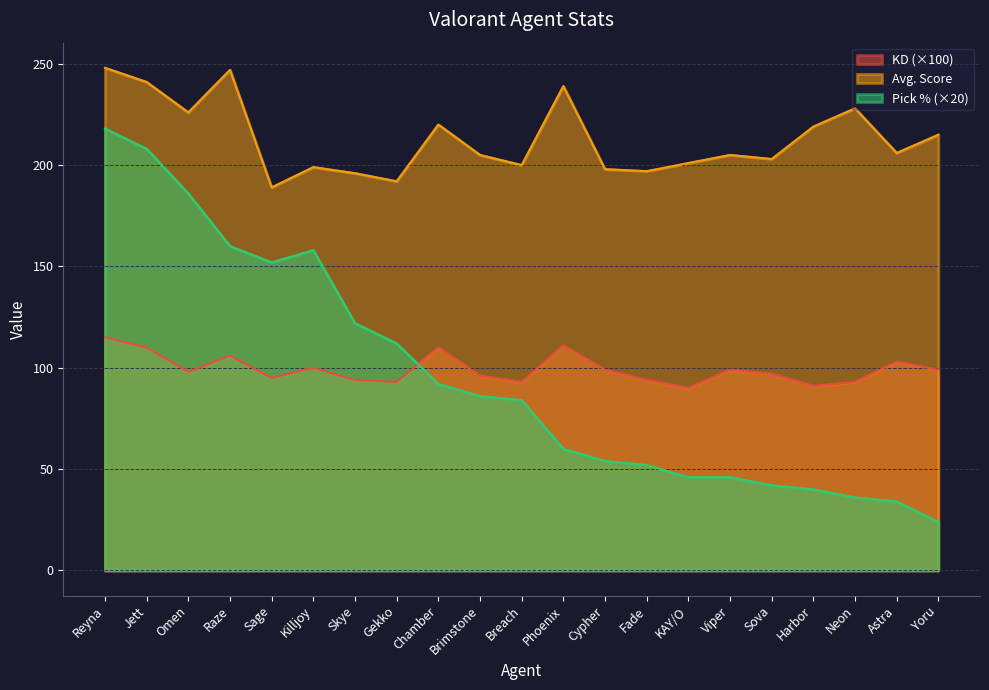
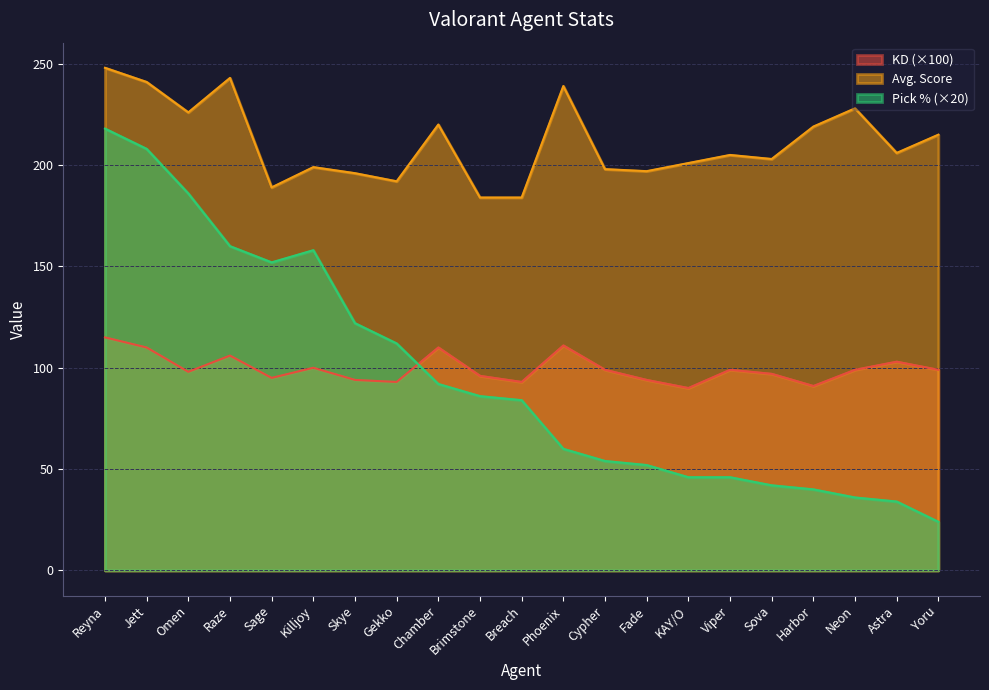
Avg. Score, Raze: 247 -> 243
Avg. Score, Brimstone: 205 -> 184
Avg. Score, Breach: 200 -> 184
KD (×100), Neon: 93 -> 99
